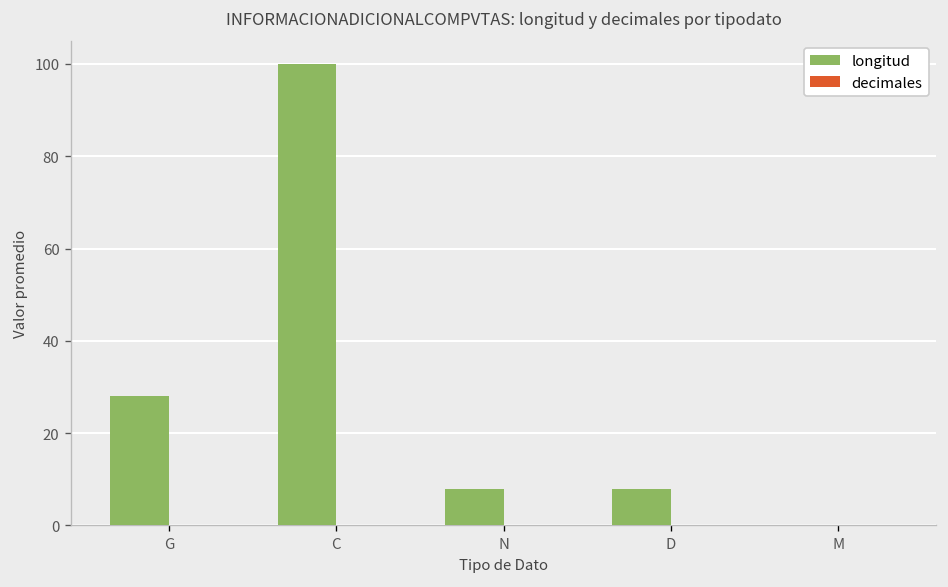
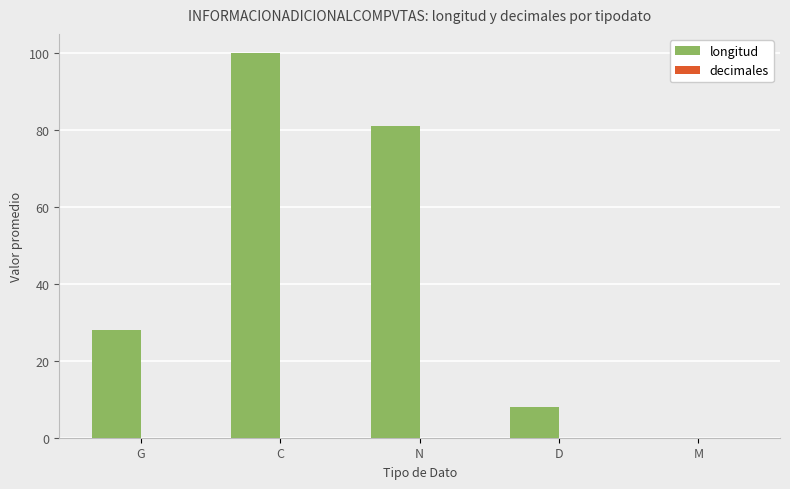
longitud, N: 8 -> 81
